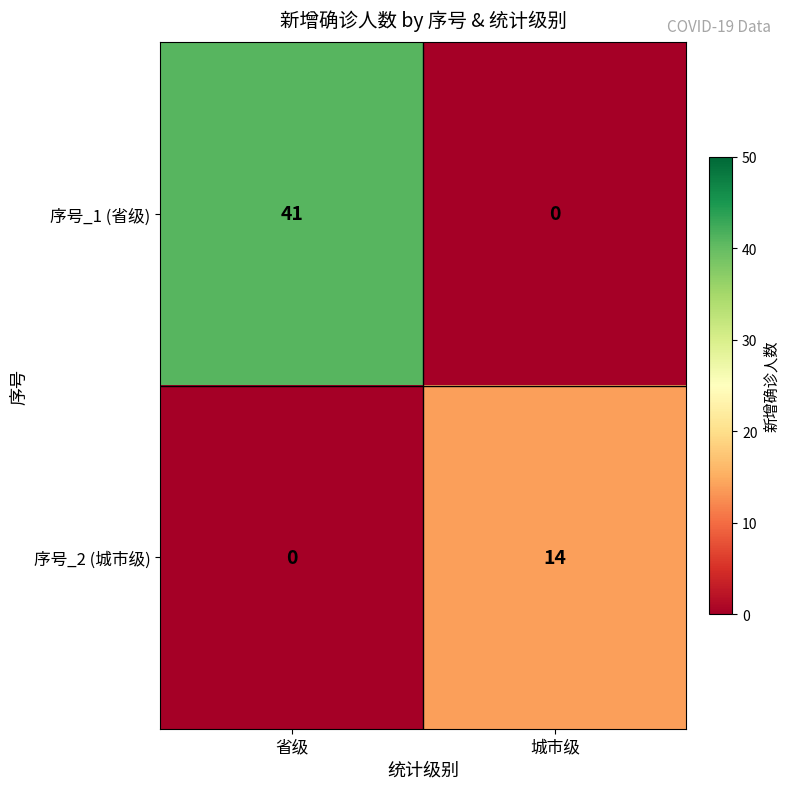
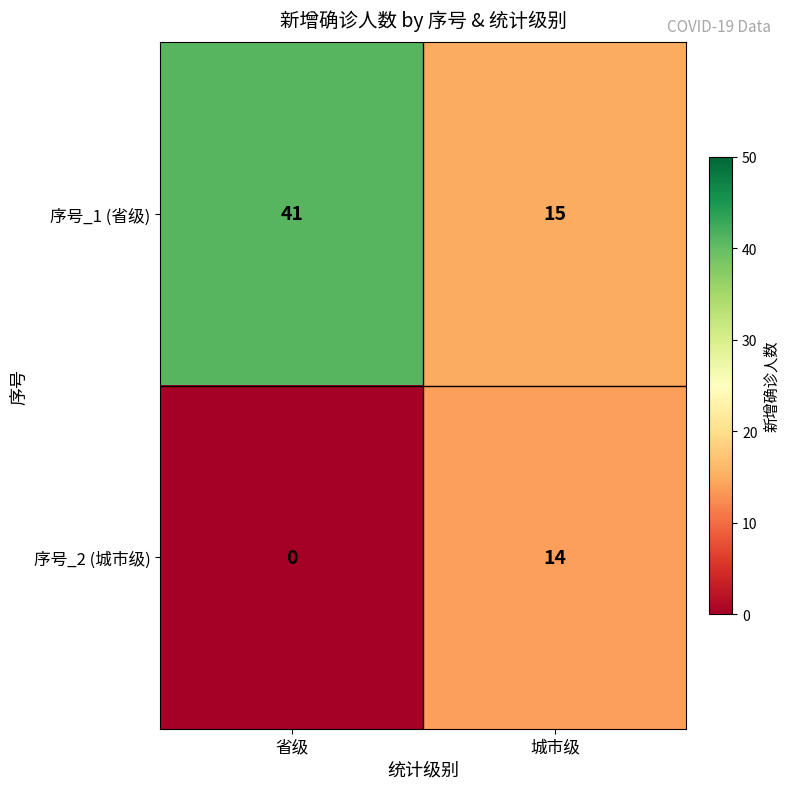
序号_1 (省级), 城市级: 0 -> 15
